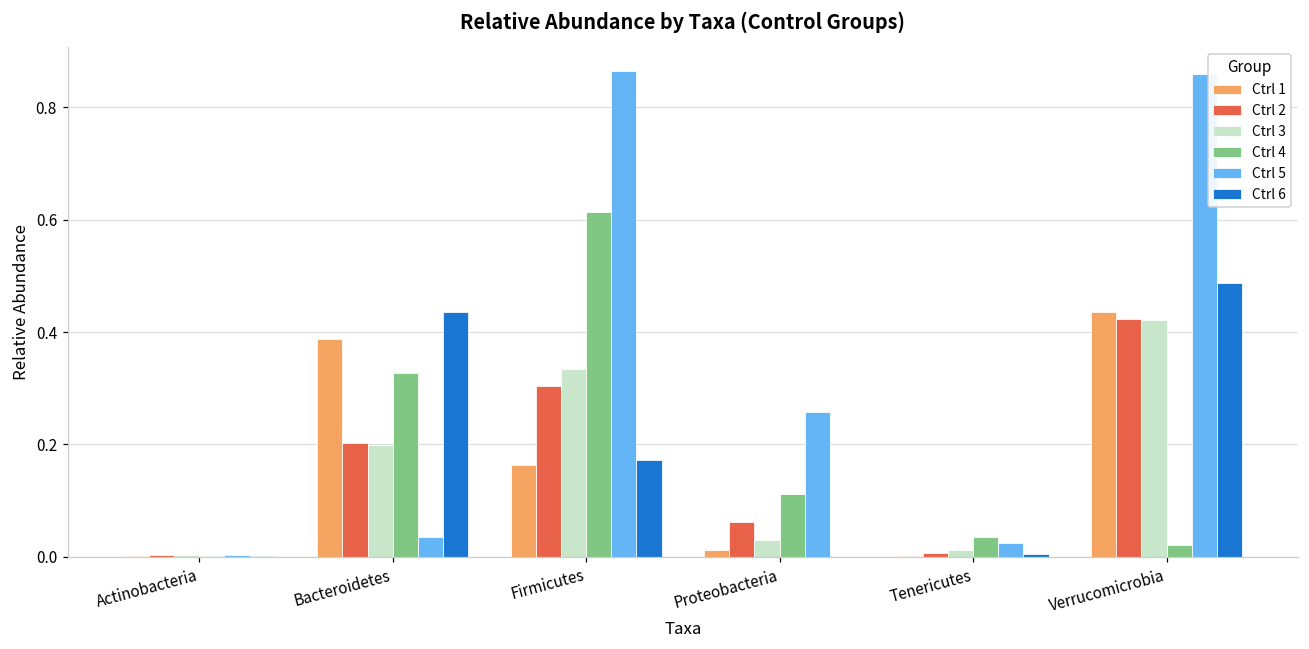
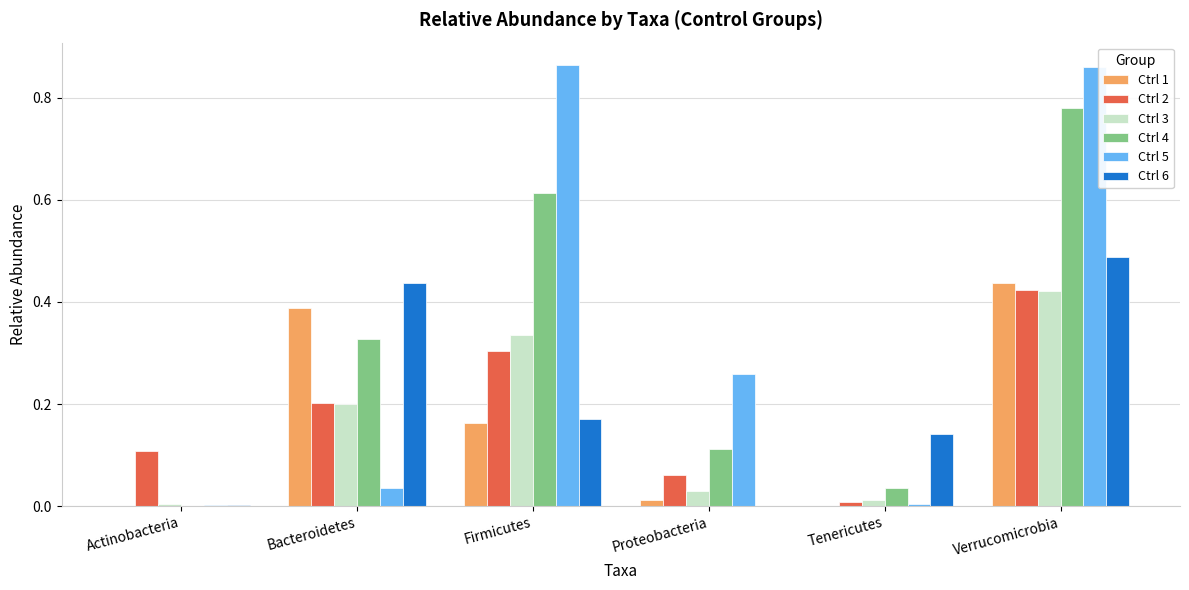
Ctrl 2, Actinobacteria: 0.00 -> 0.11
Ctrl 5, Tenericutes: 0.02 -> 0.00
Ctrl 6, Tenericutes: 0.00 -> 0.14
Ctrl 4, Verrucomicrobia: 0.02 -> 0.78
